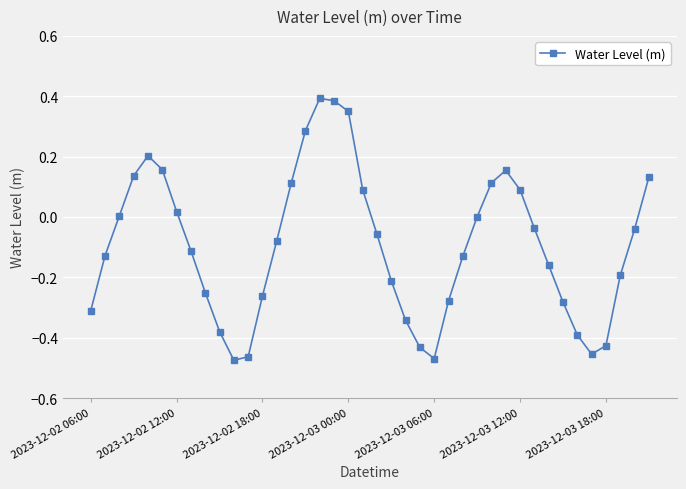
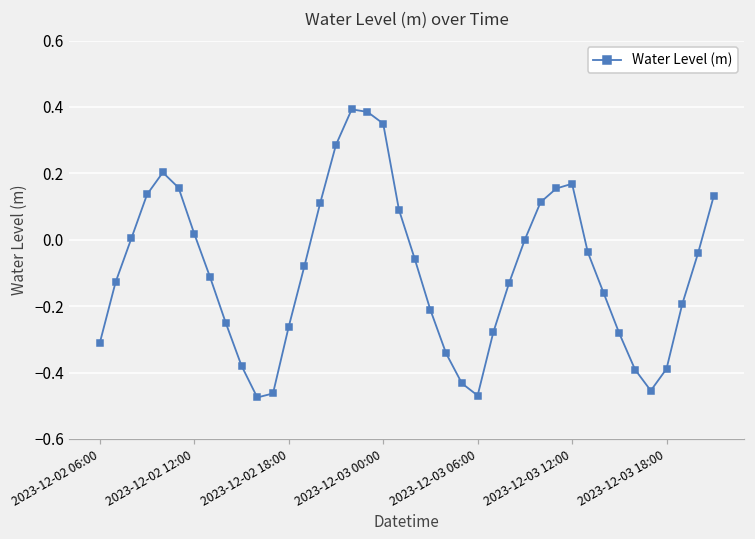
2023-12-03 12:00: 0.09 -> 0.17
2023-12-03 18:00: -0.43 -> -0.39
